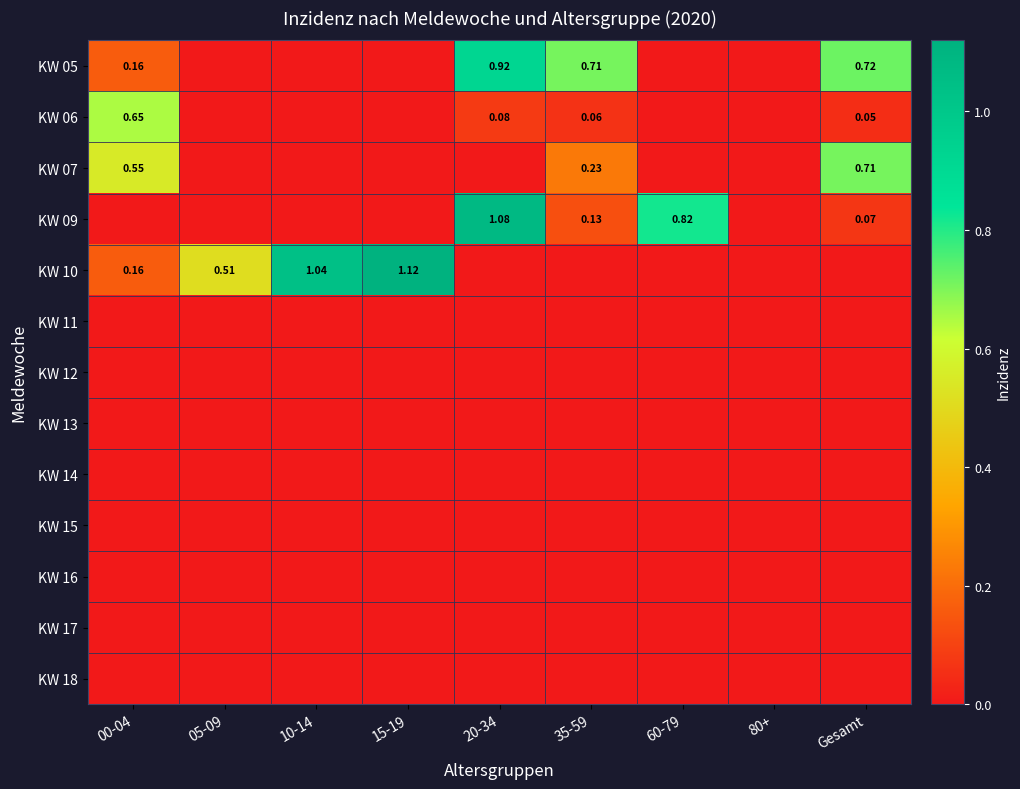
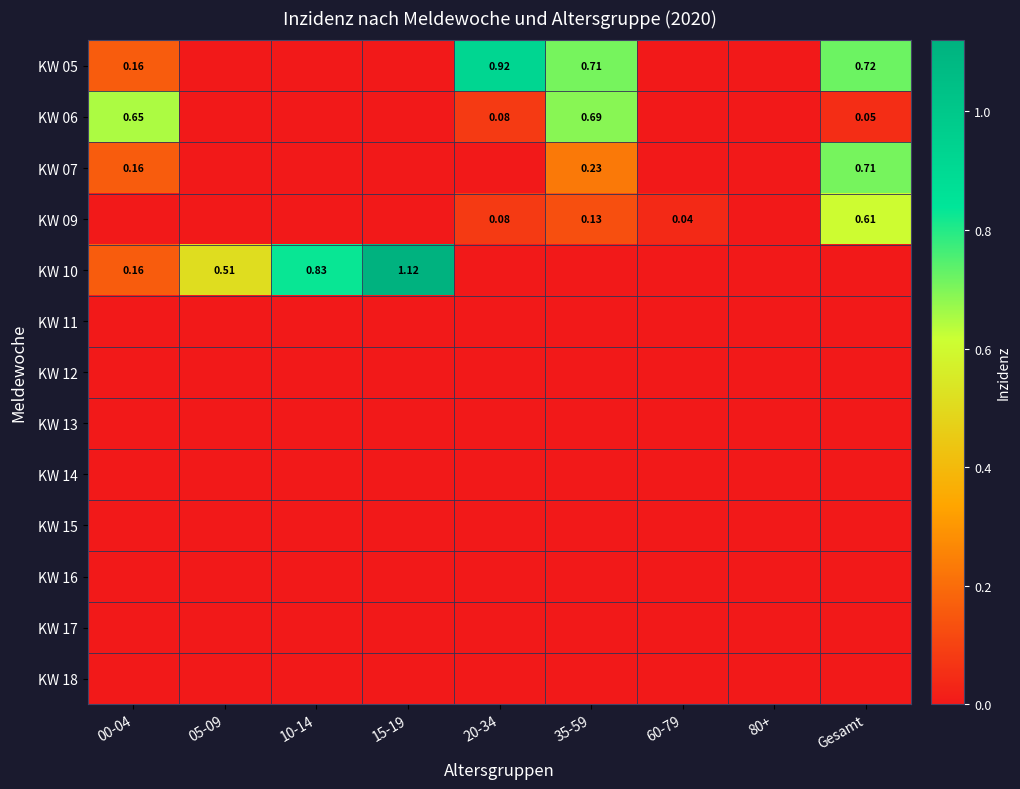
KW 06, 35-59: 0.06 -> 0.69
KW 07, 00-04: 0.55 -> 0.16
KW 09, 20-34: 1.08 -> 0.08
KW 09, 60-79: 0.82 -> 0.04
KW 09, Gesamt: 0.07 -> 0.61
KW 10, 10-14: 1.04 -> 0.83
